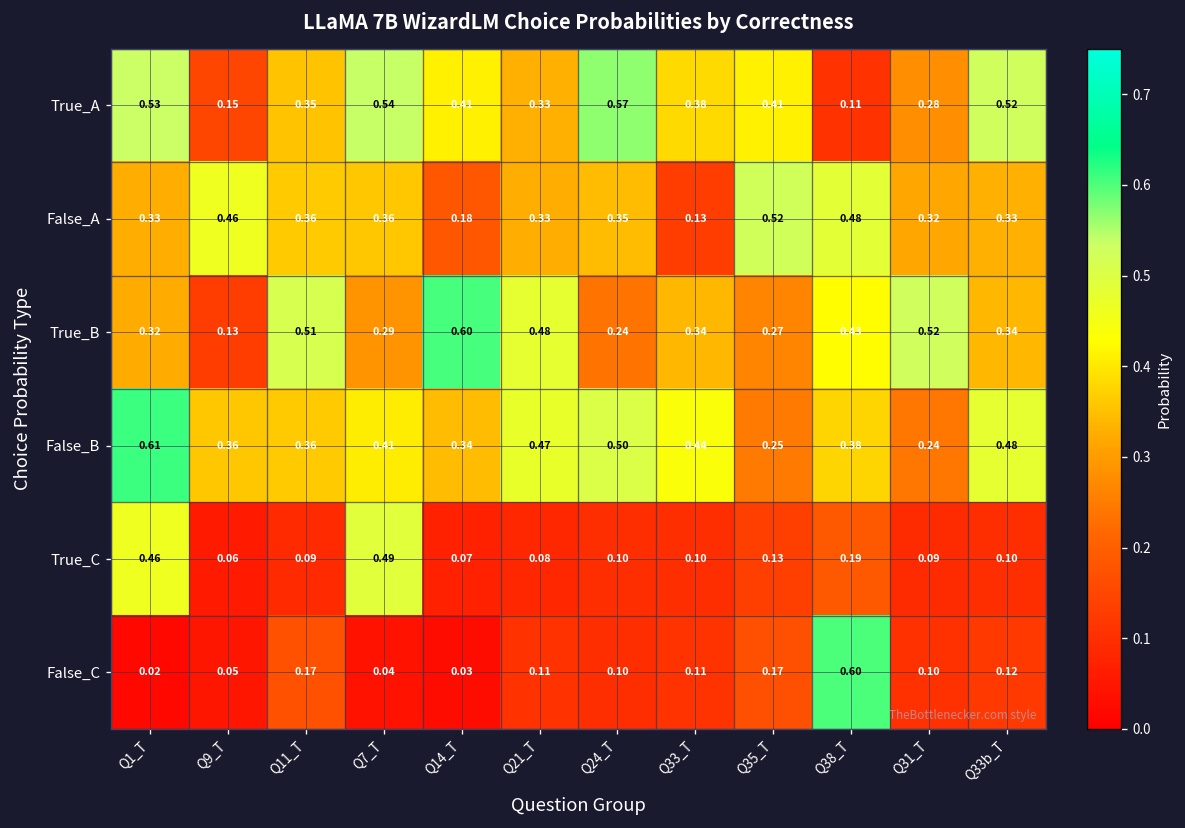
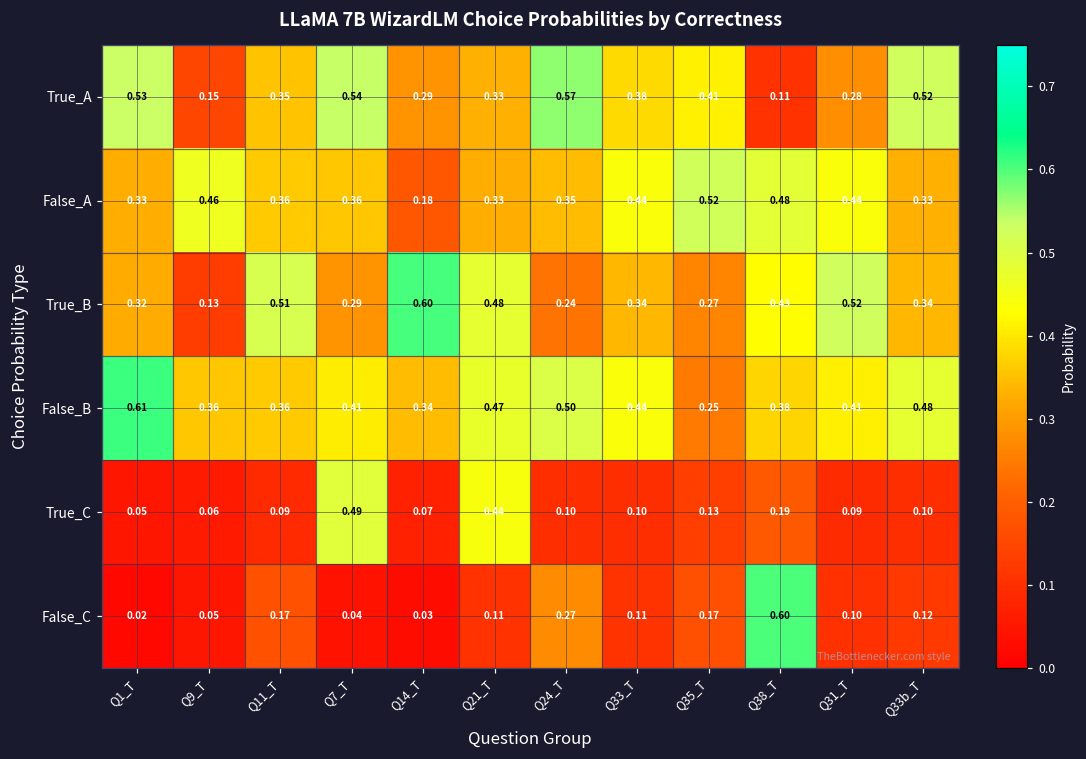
True_A, Q14_T: 0.41 -> 0.29
False_A, Q33_T: 0.13 -> 0.44
False_A, Q31_T: 0.32 -> 0.44
False_B, Q31_T: 0.24 -> 0.41
True_C, Q1_T: 0.46 -> 0.05
True_C, Q21_T: 0.08 -> 0.44
False_C, Q24_T: 0.10 -> 0.27
